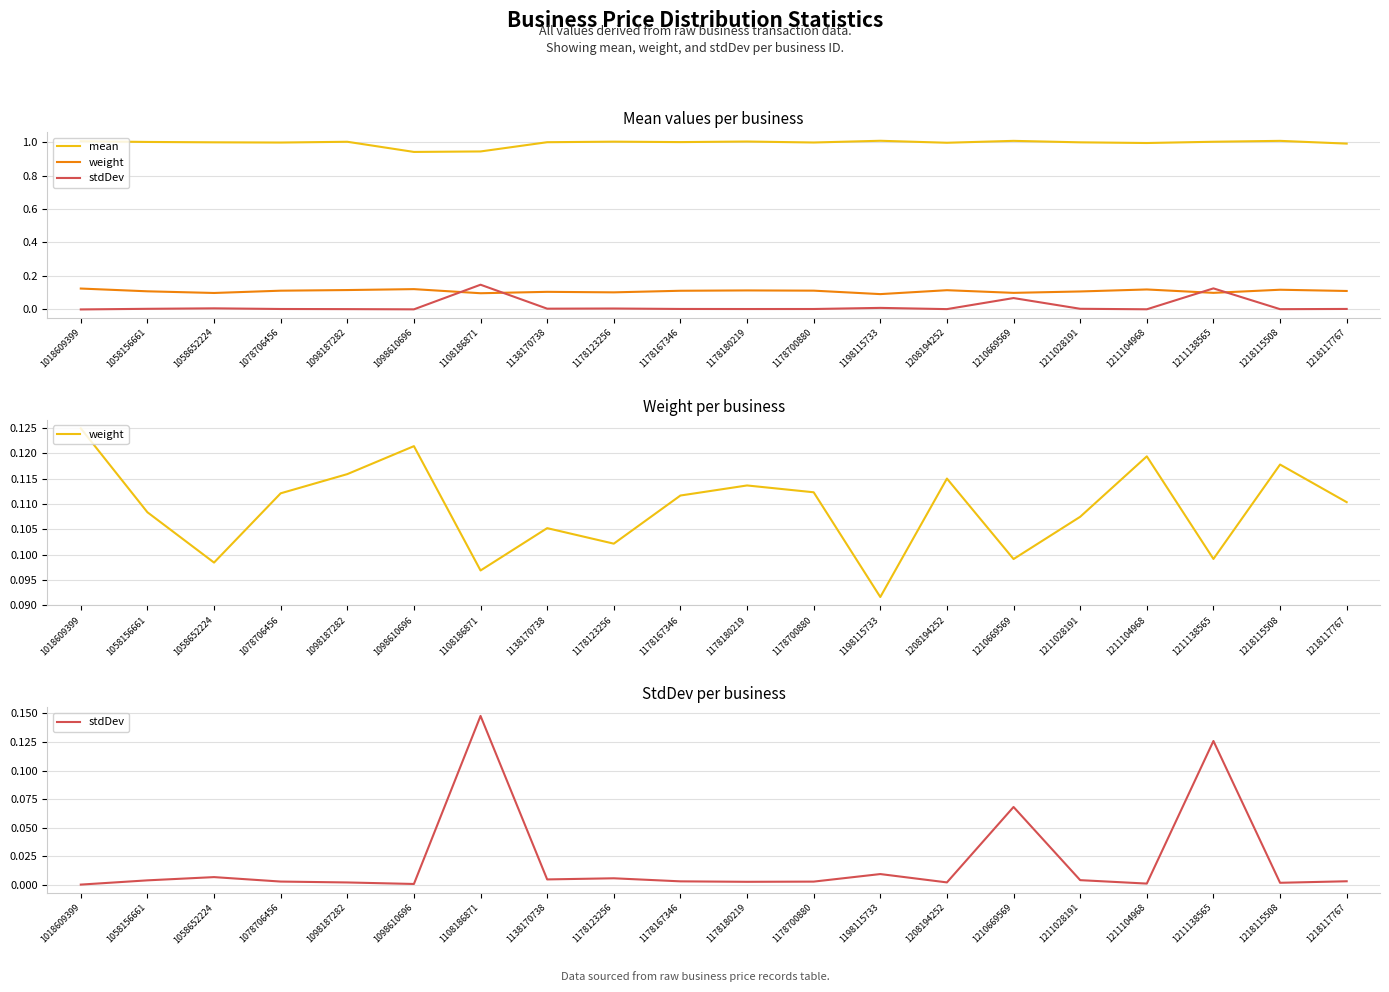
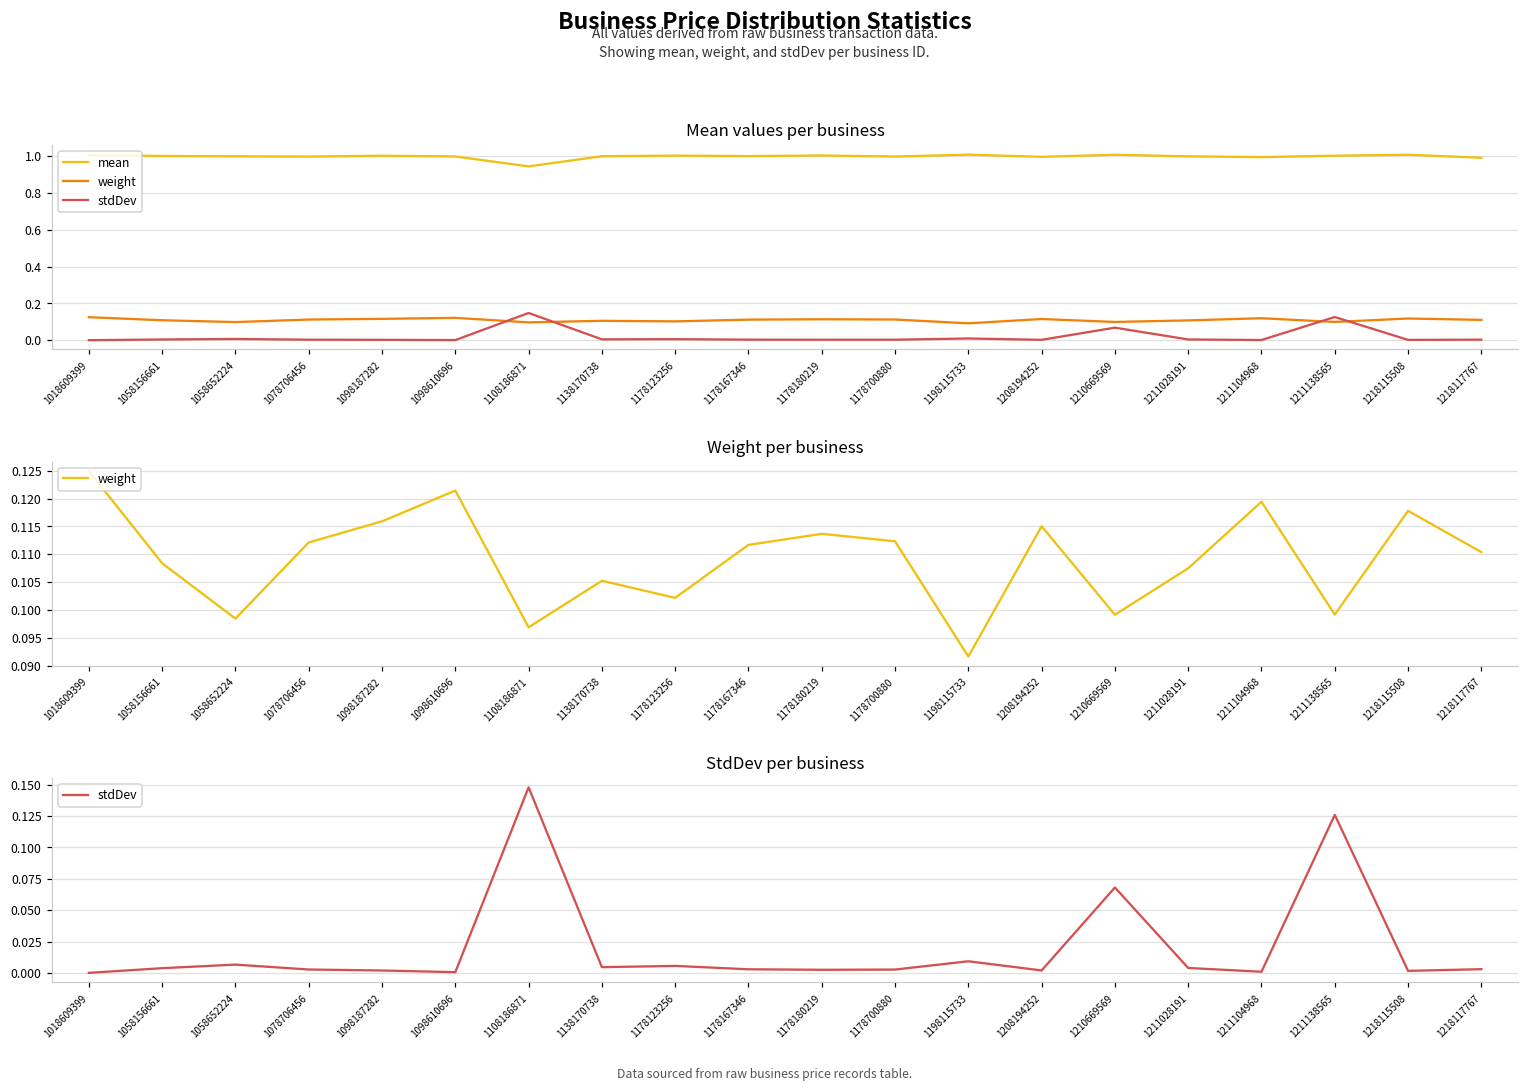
Mean values per business, mean, 1098610696: 0.94 -> 1.00
